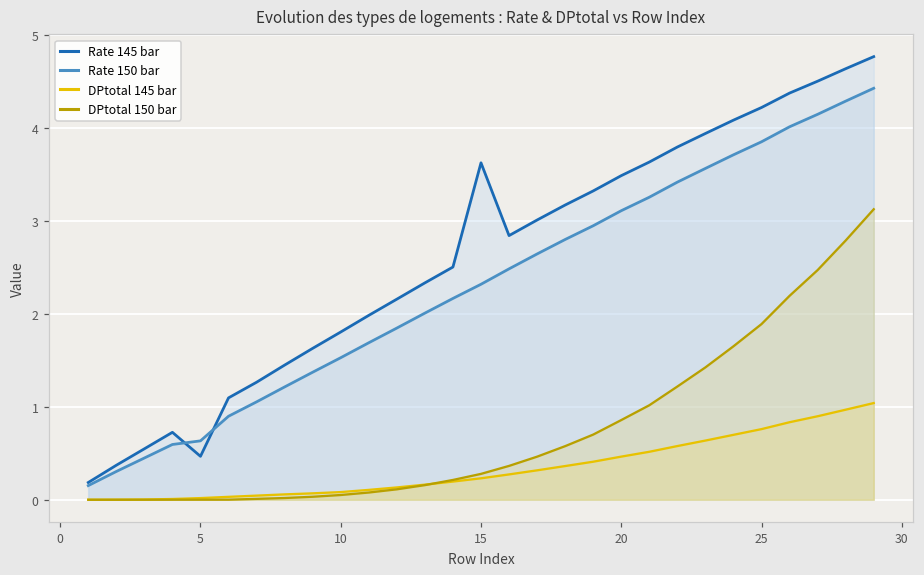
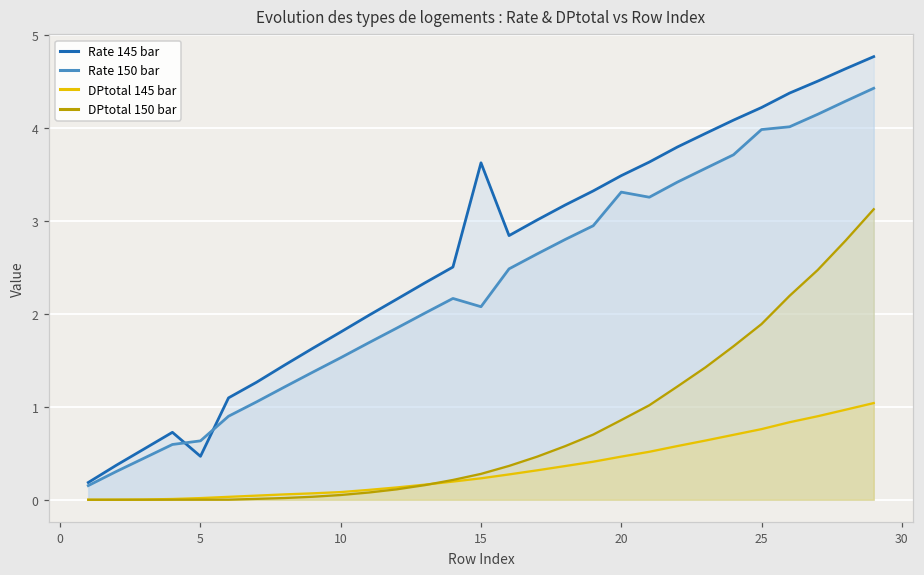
Rate 150 bar, 15: 2.3 -> 2.1
Rate 150 bar, 20: 3.1 -> 3.3
Rate 150 bar, 25: 3.8 -> 4.0
